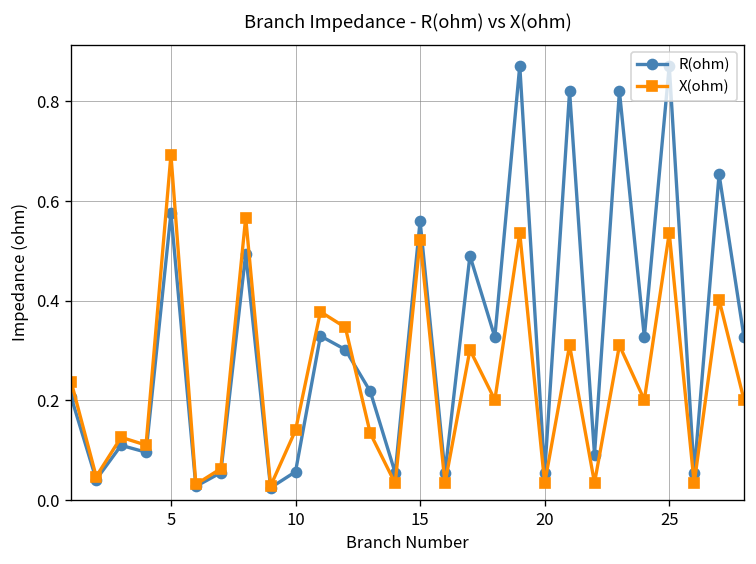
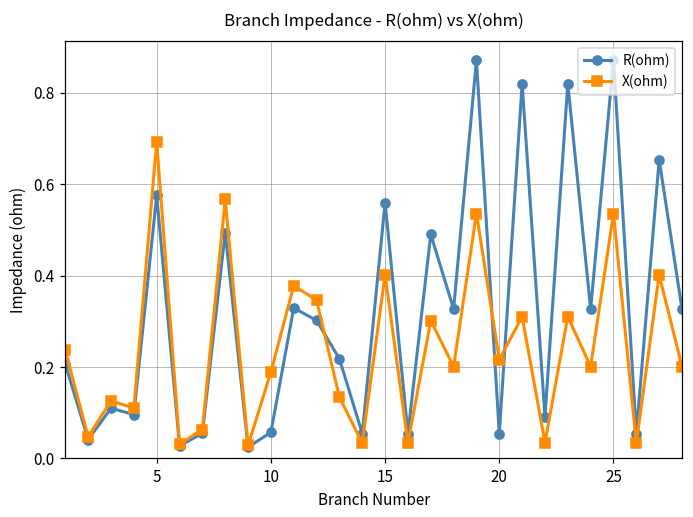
X(ohm), 10: 0.14 -> 0.19
X(ohm), 15: 0.52 -> 0.40
X(ohm), 20: 0.03 -> 0.22
